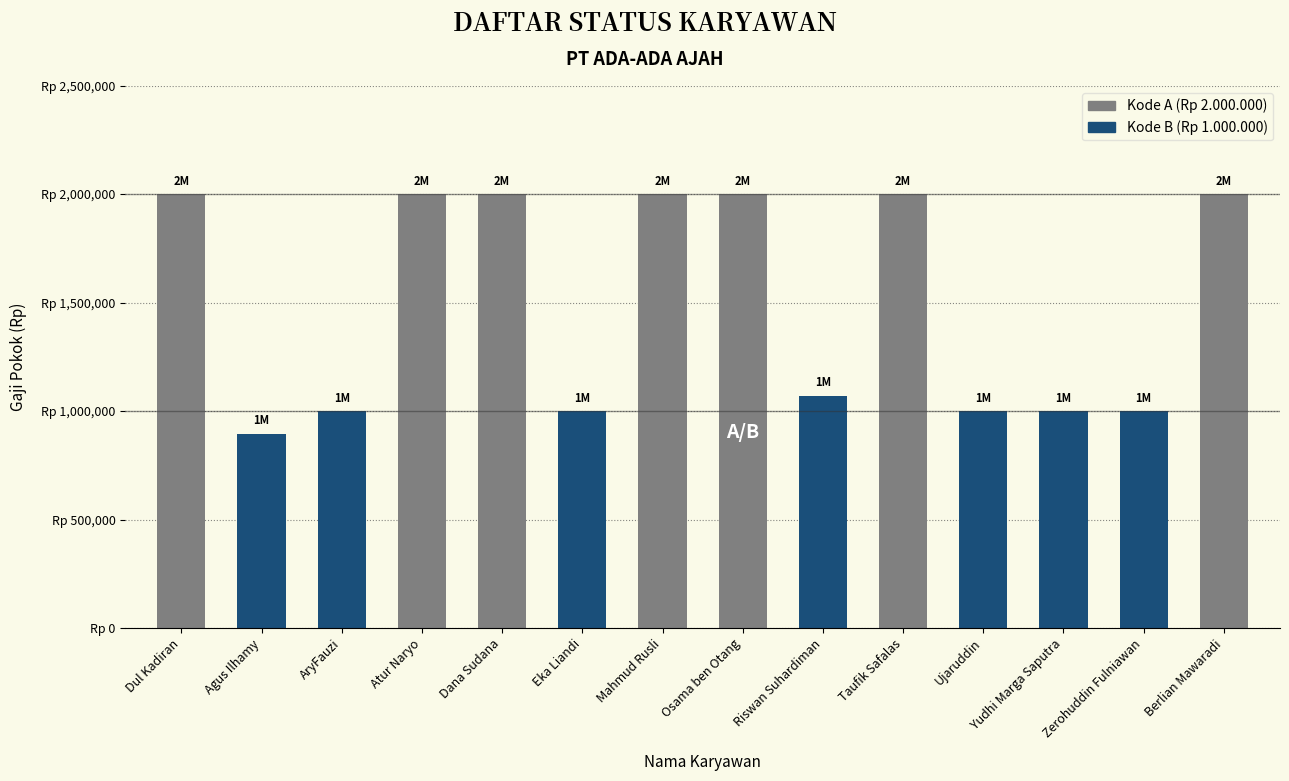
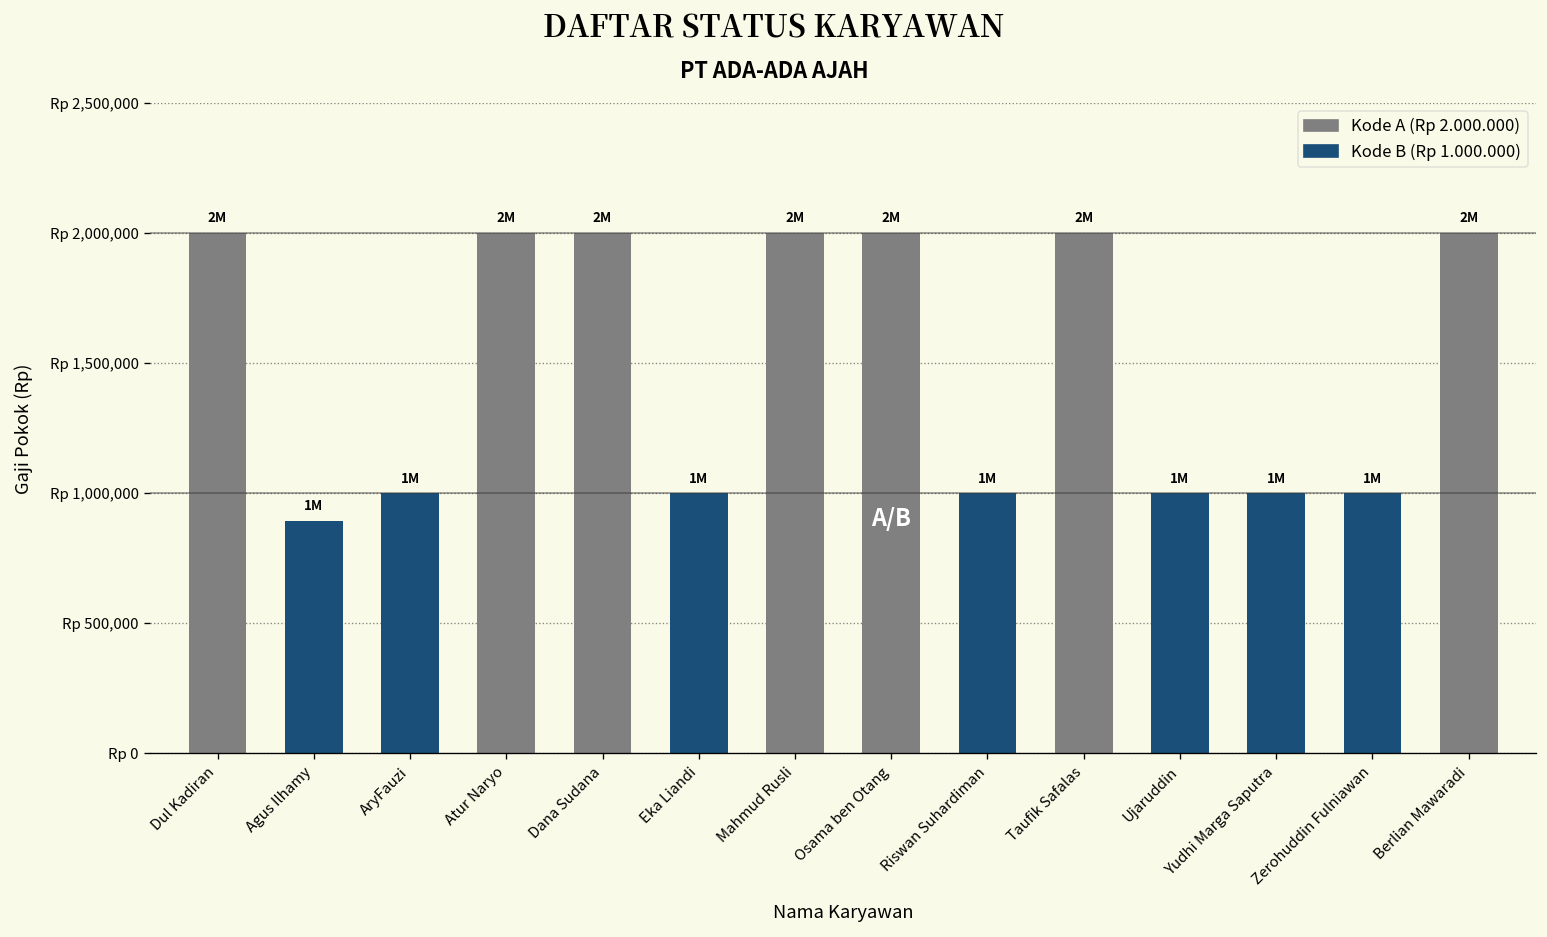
Riswan Suhardiman: Rp 1,070,000 -> Rp 1,000,000
